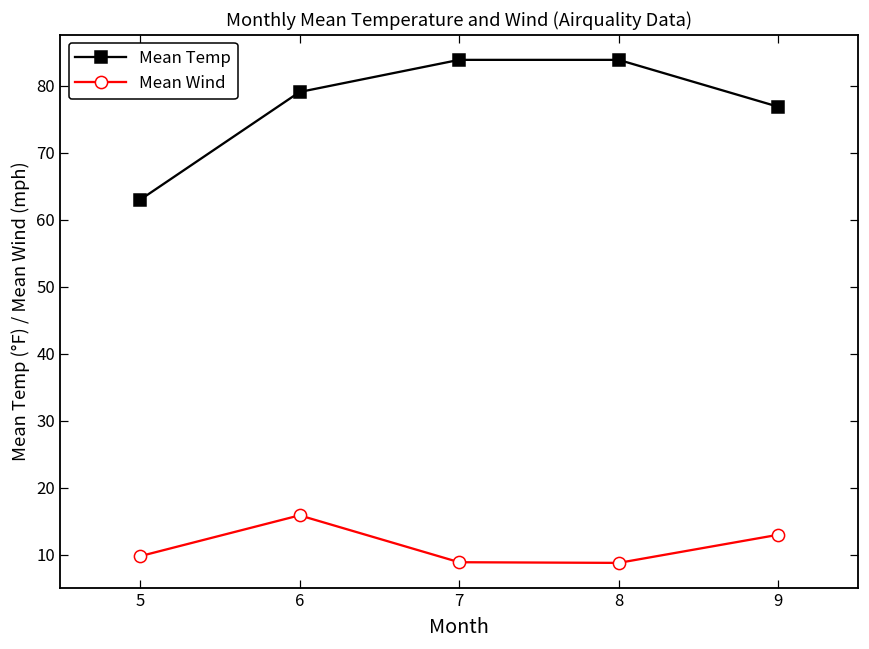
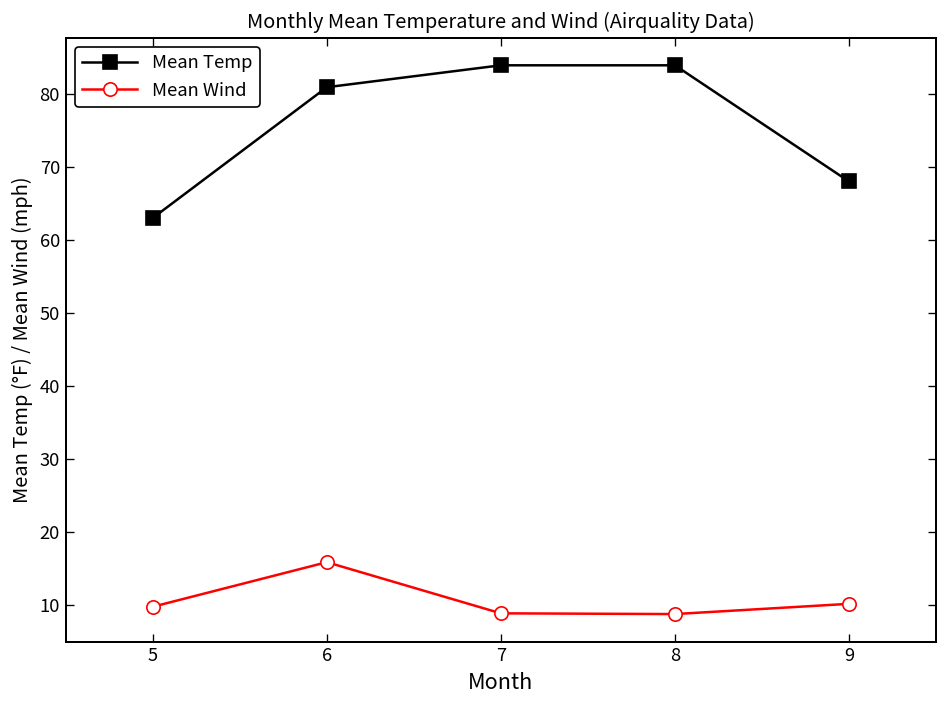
Mean Temp, 6: 79 -> 81
Mean Temp, 9: 77 -> 68
Mean Wind, 9: 13 -> 10
